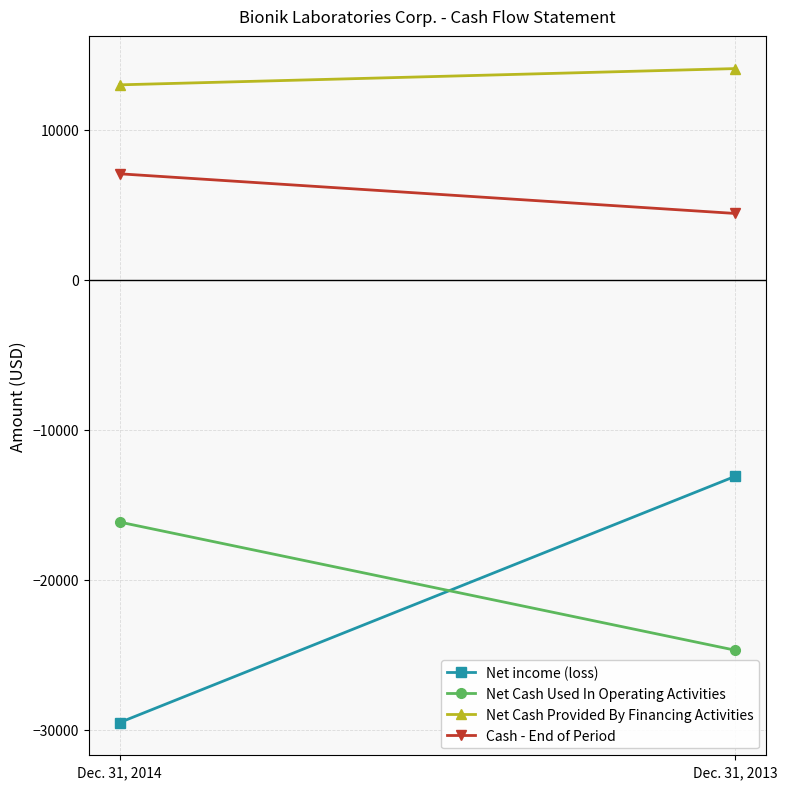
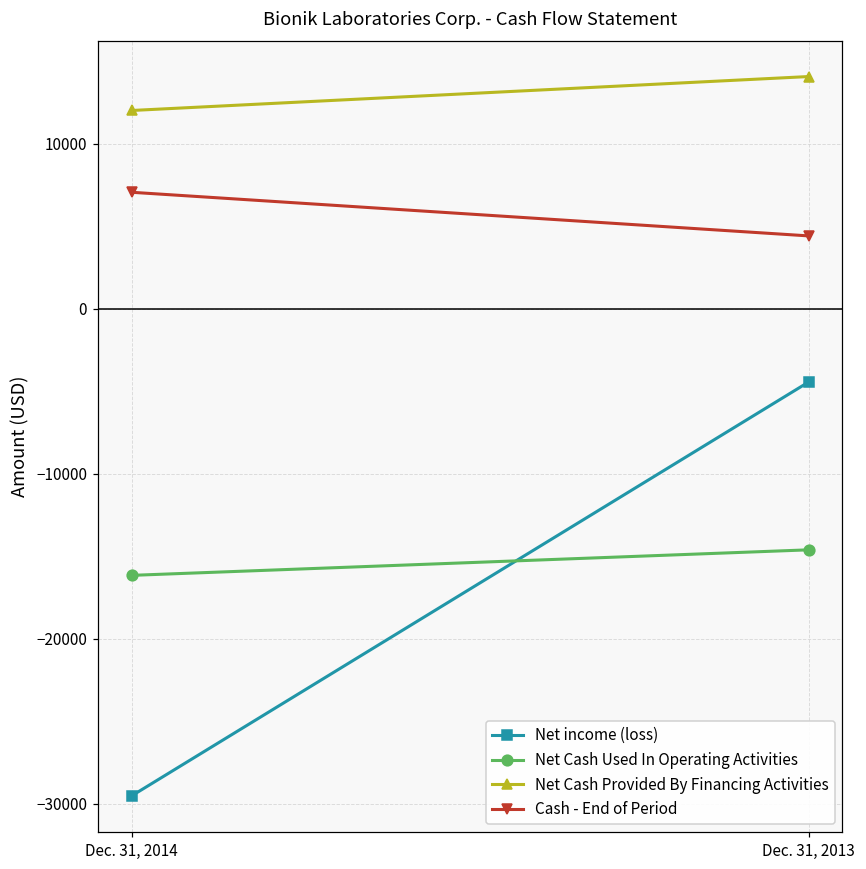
Net Cash Provided By Financing Activities, Dec. 31, 2014: 13000 -> 12000
Net income (loss), Dec. 31, 2013: -13100 -> -4400
Net Cash Used In Operating Activities, Dec. 31, 2013: -24700 -> -14600
